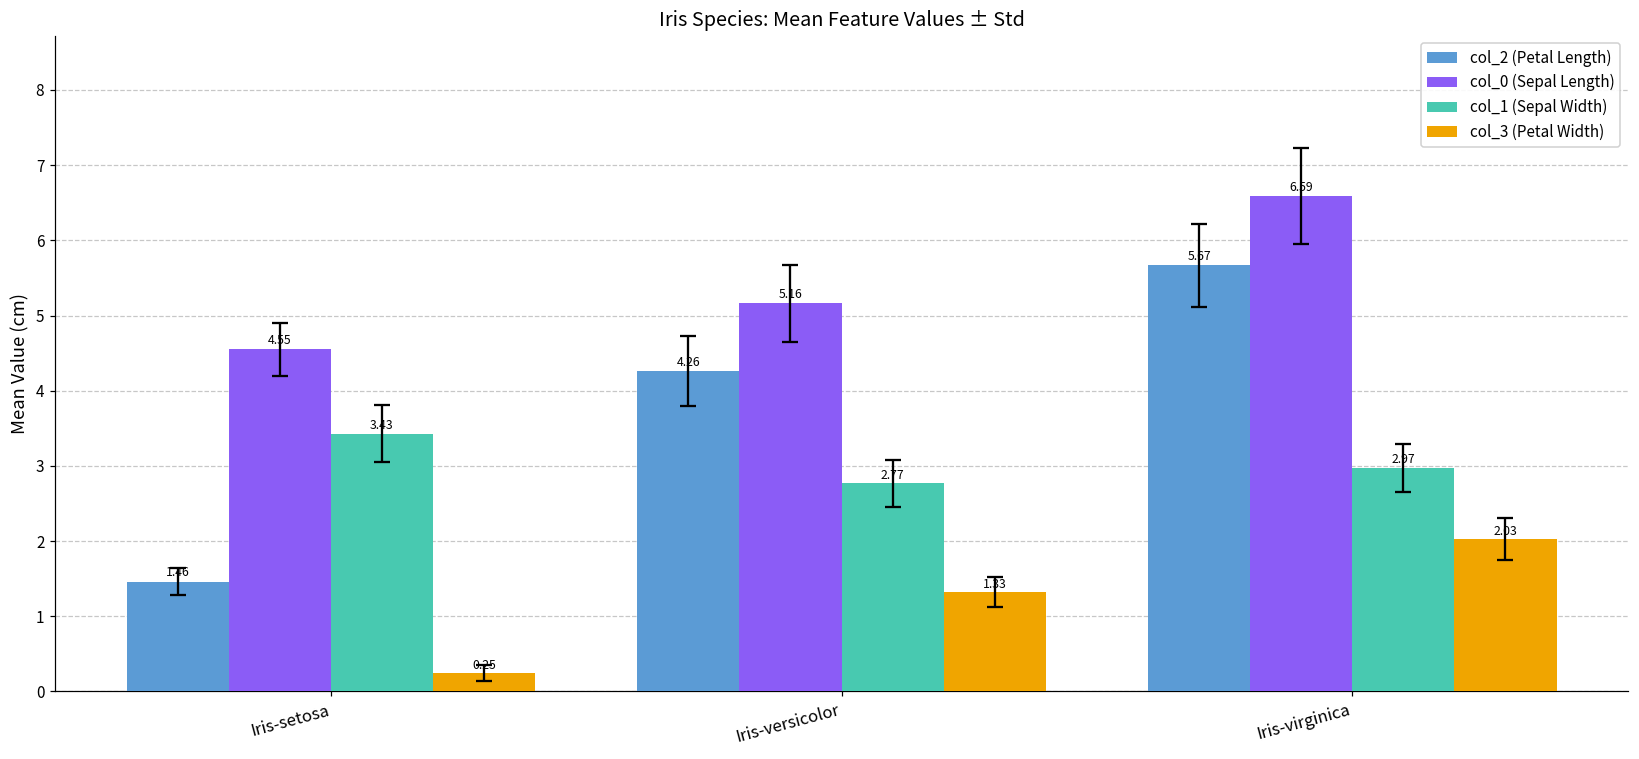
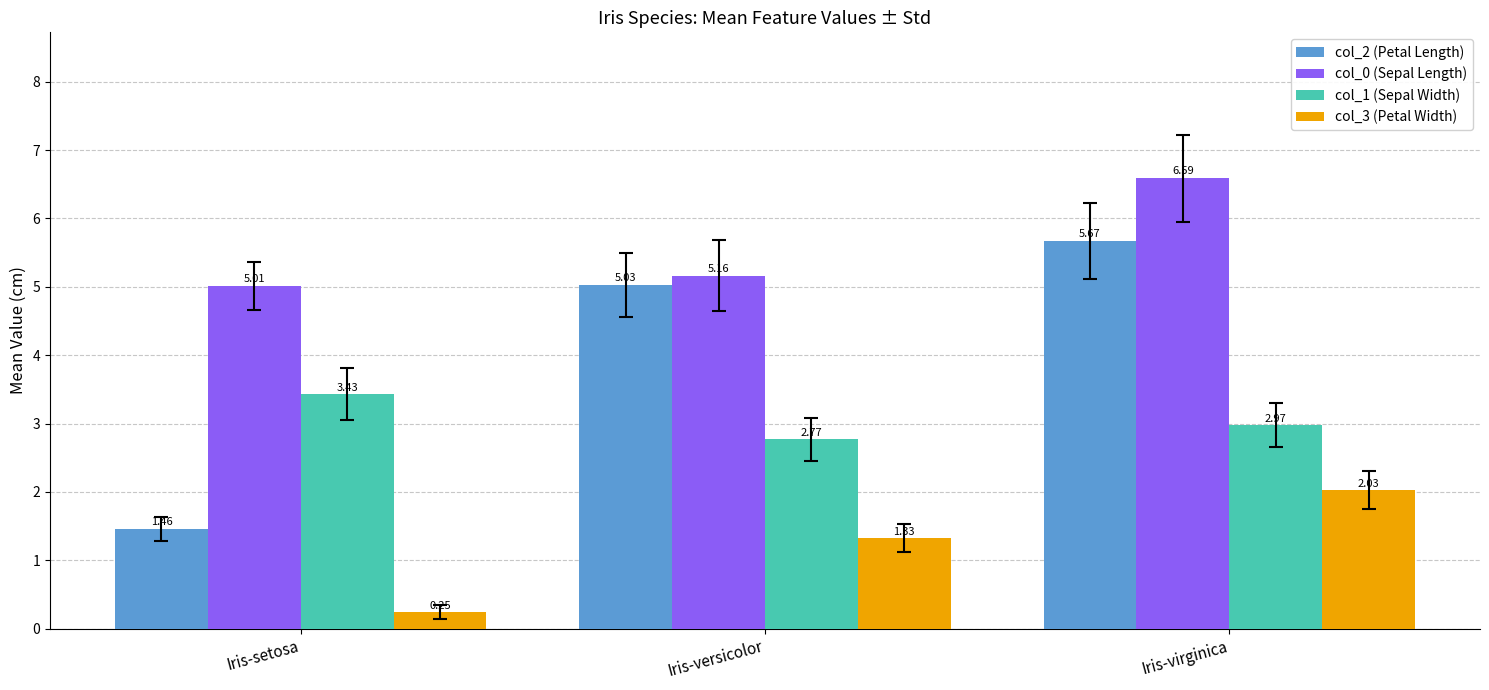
col_0 (Sepal Length), Iris-setosa: 4.55 -> 5.01
col_2 (Petal Length), Iris-versicolor: 4.26 -> 5.03
